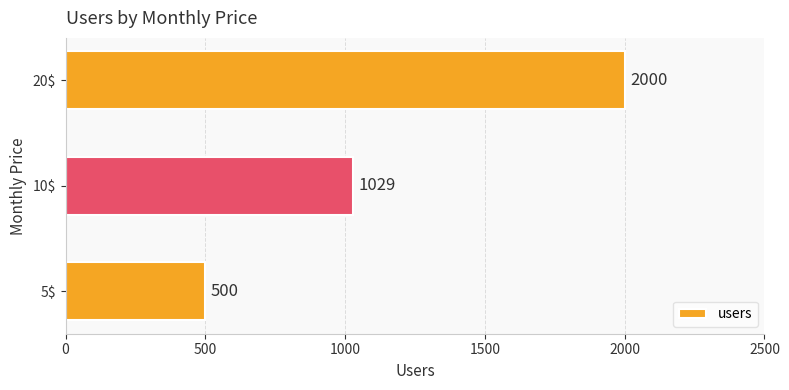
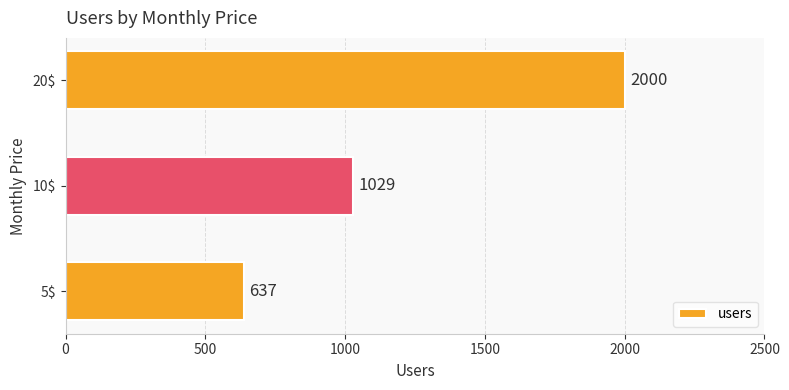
5$: 500 -> 637
